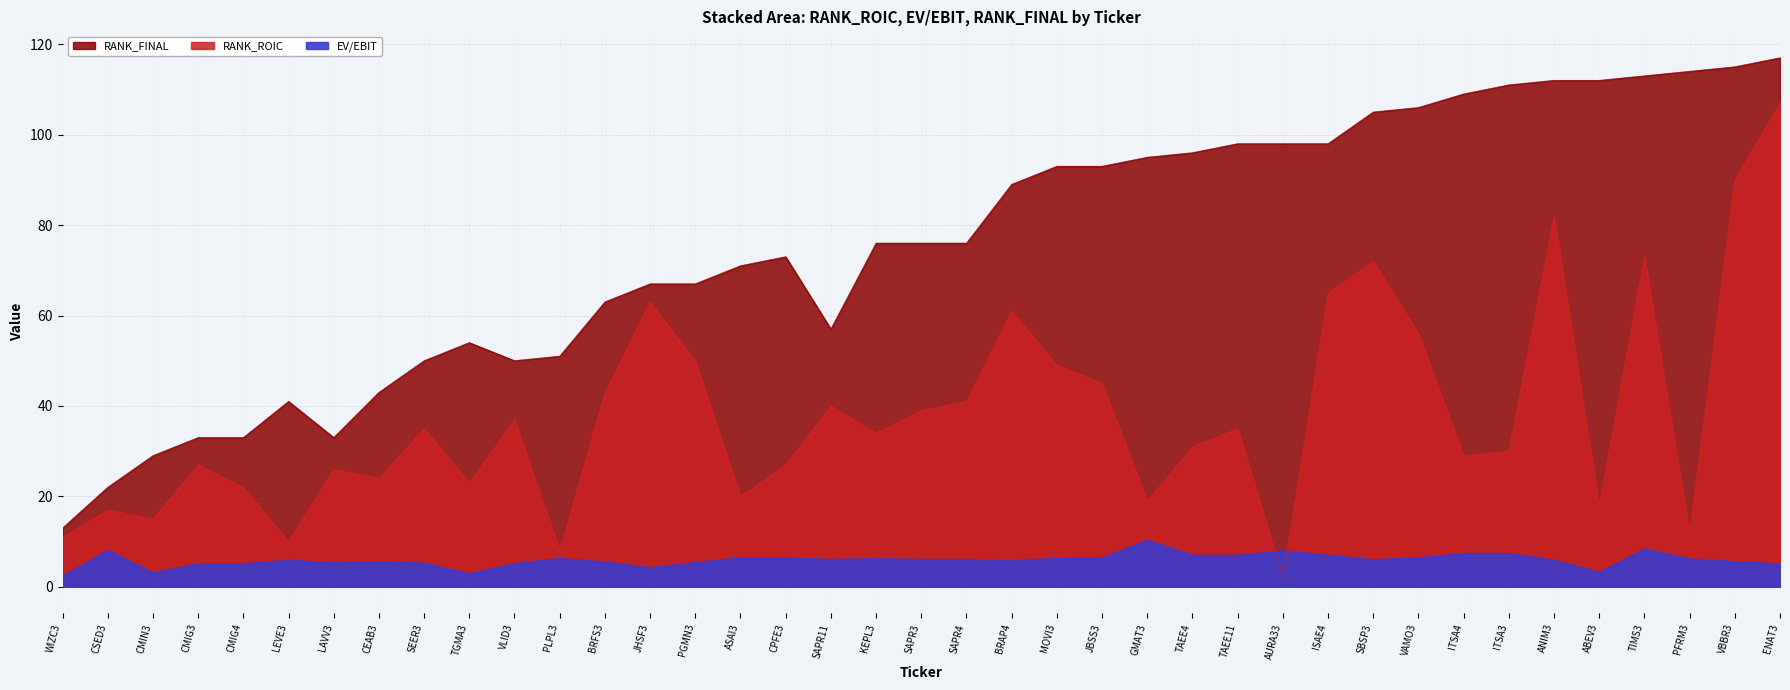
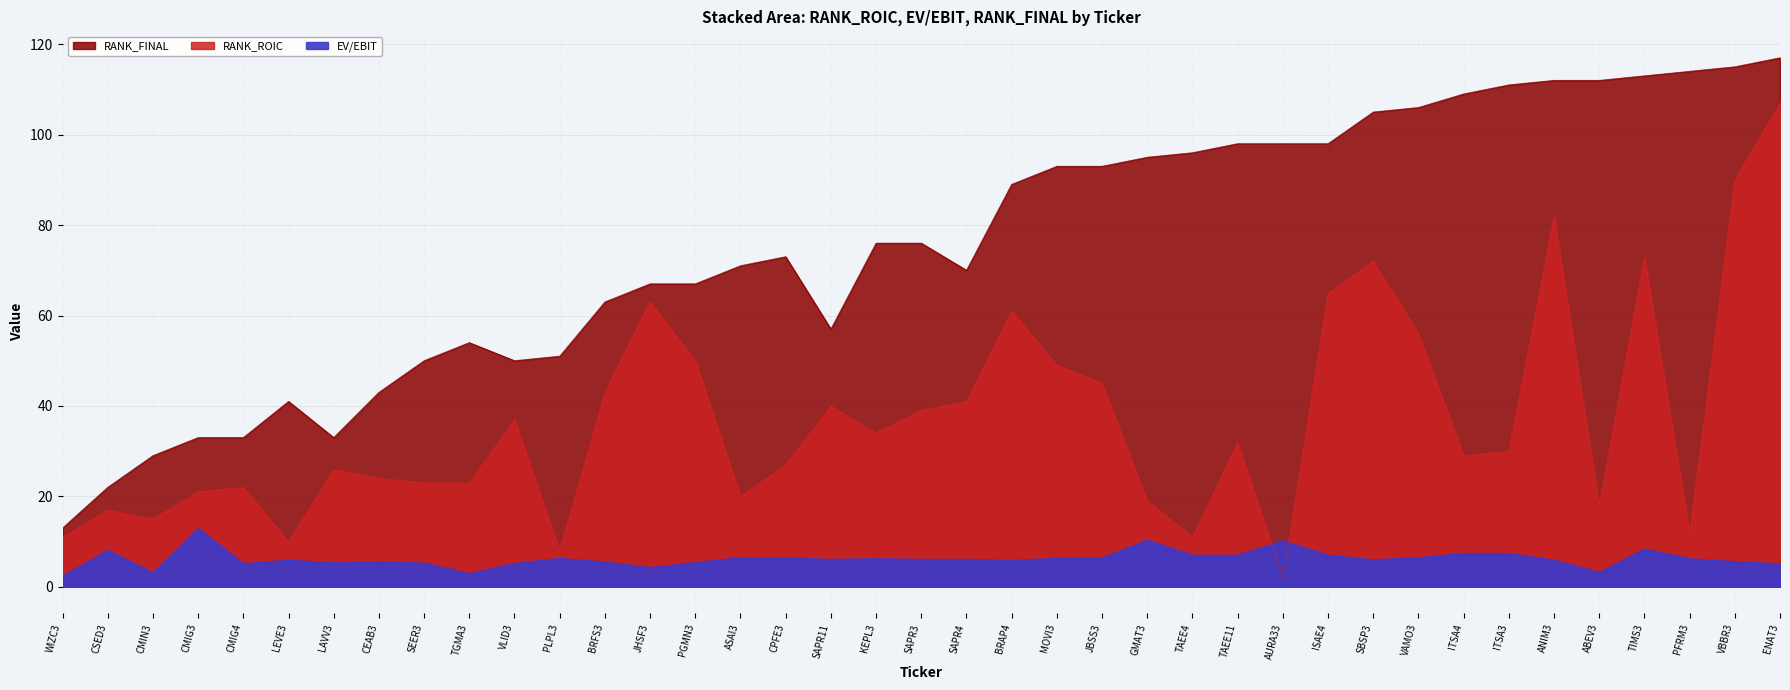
RANK_ROIC, CMIG3: 27 -> 21
EV/EBIT, CMIG3: 5 -> 13
RANK_ROIC, SEER3: 35 -> 23
RANK_FINAL, SAPR4: 76 -> 70
RANK_ROIC, TAEE4: 31 -> 11
RANK_ROIC, TAEE11: 35 -> 32
EV/EBIT, AURA33: 8 -> 10
